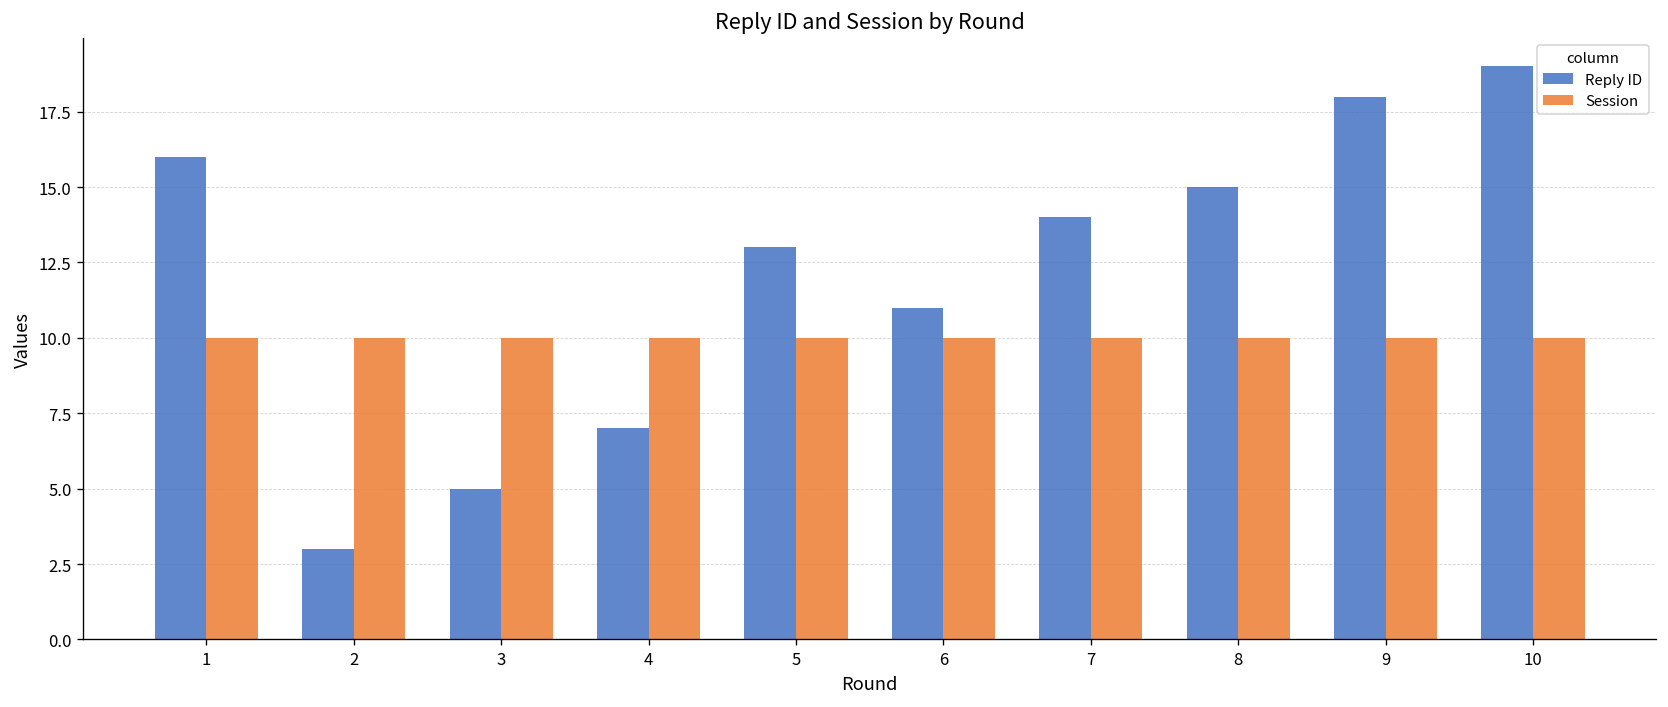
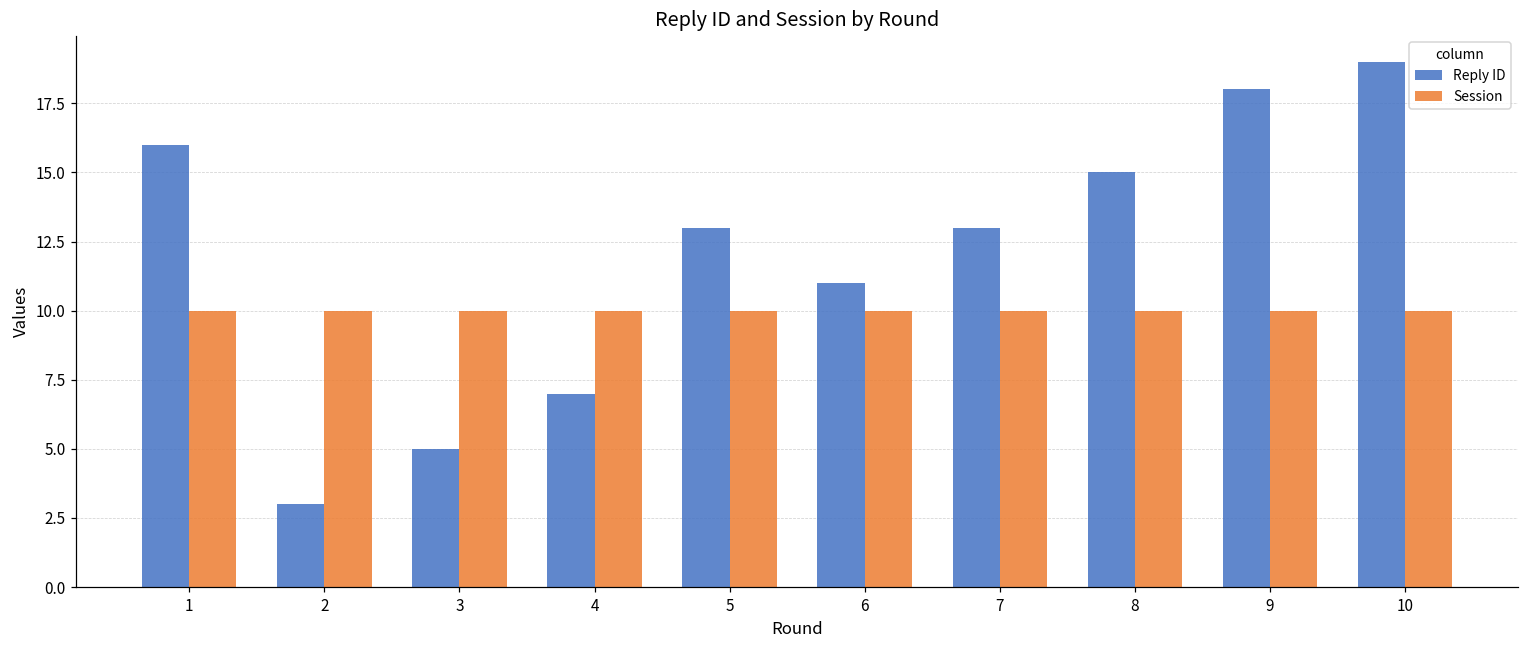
Reply ID, 7: 14 -> 13
